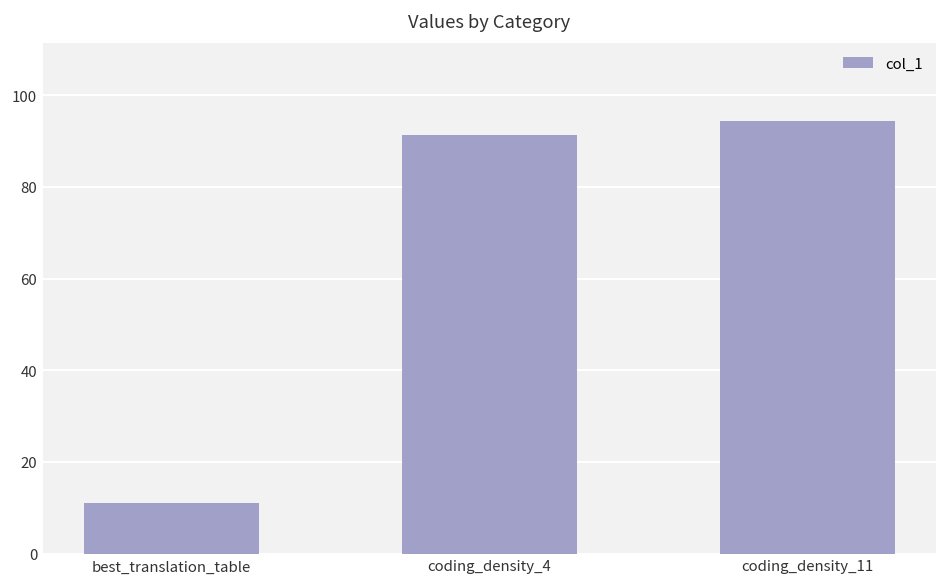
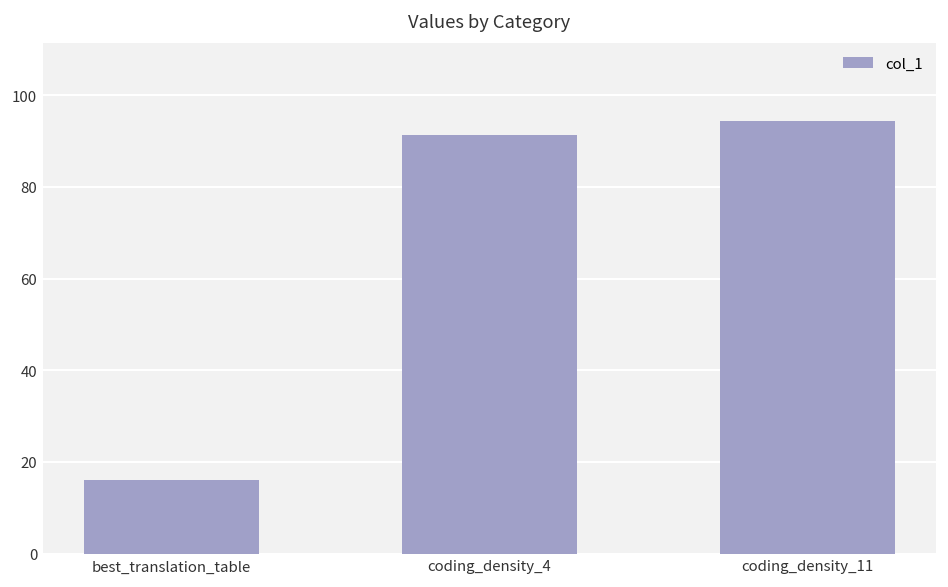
best_translation_table: 11 -> 16
